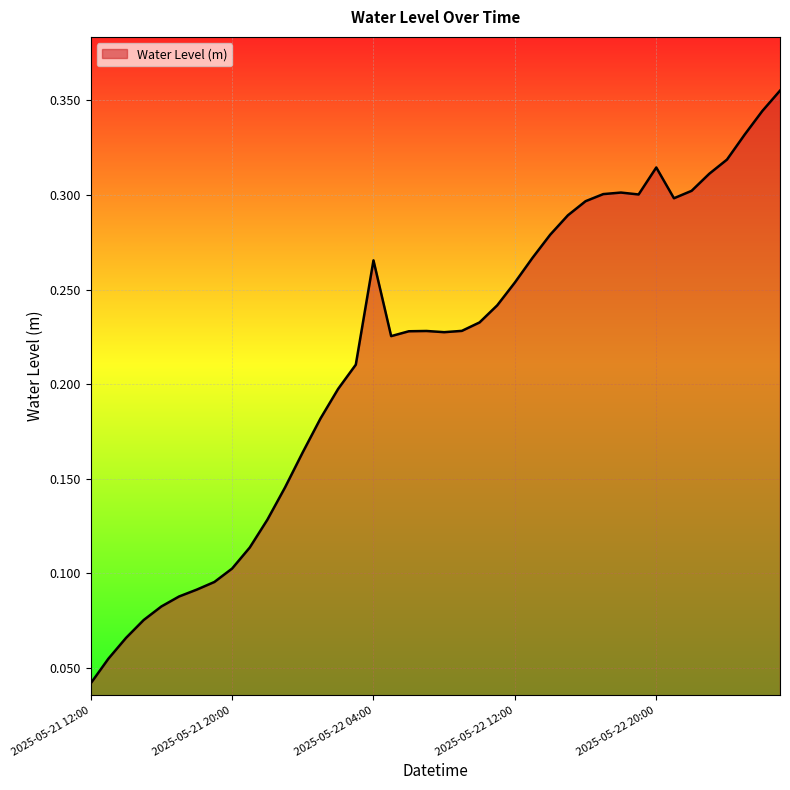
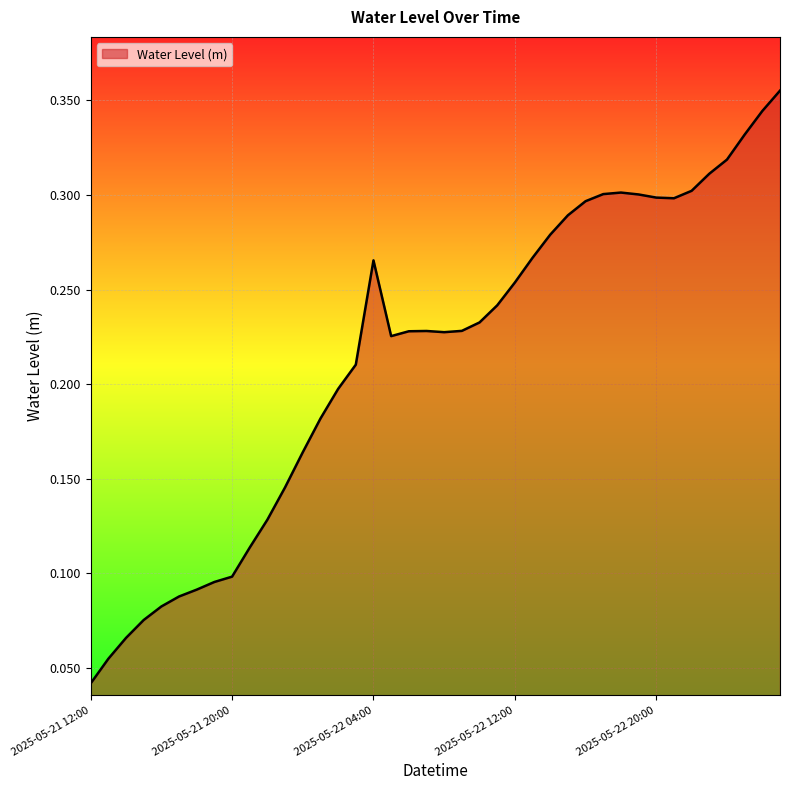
2025-05-21 20:00: 0.103 -> 0.098
2025-05-22 20:00: 0.314 -> 0.299
